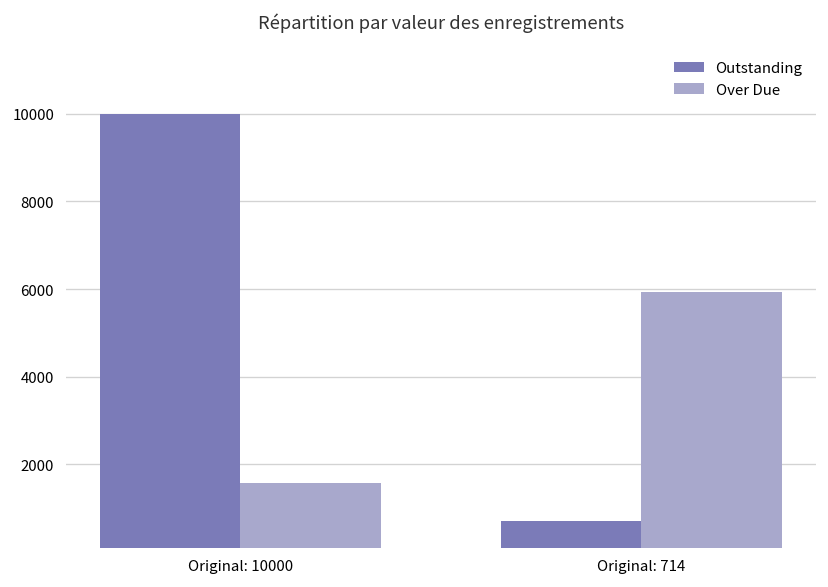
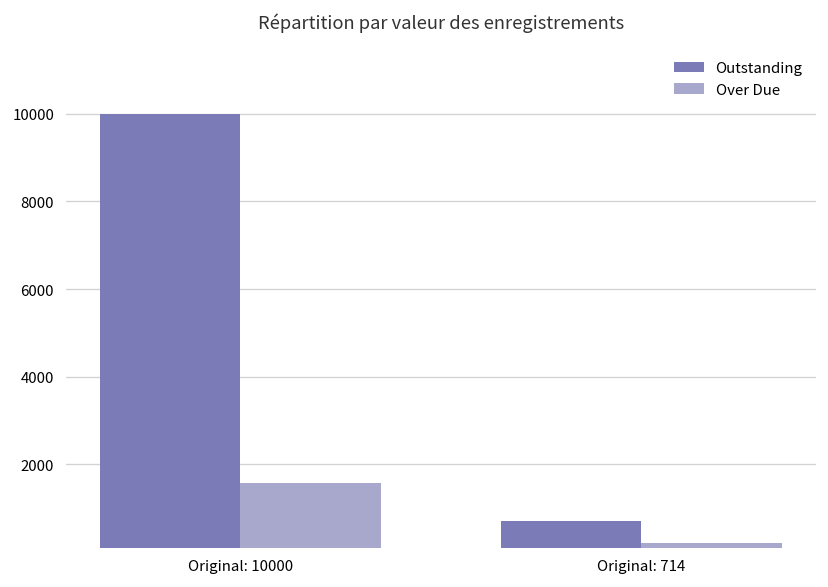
Over Due, Original: 714: 5900 -> 200
